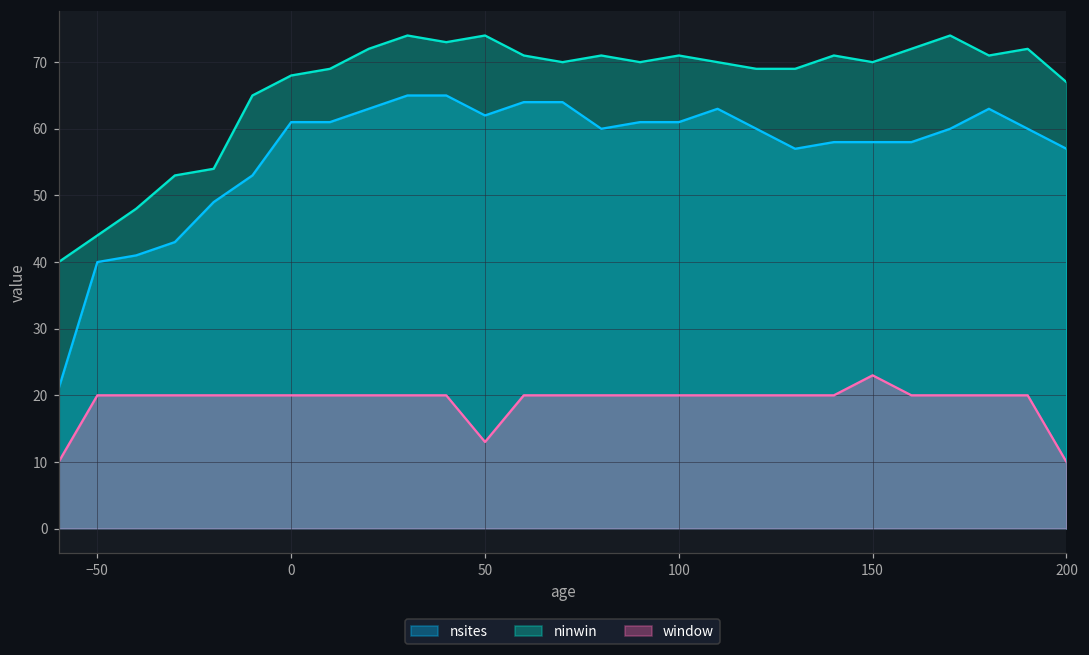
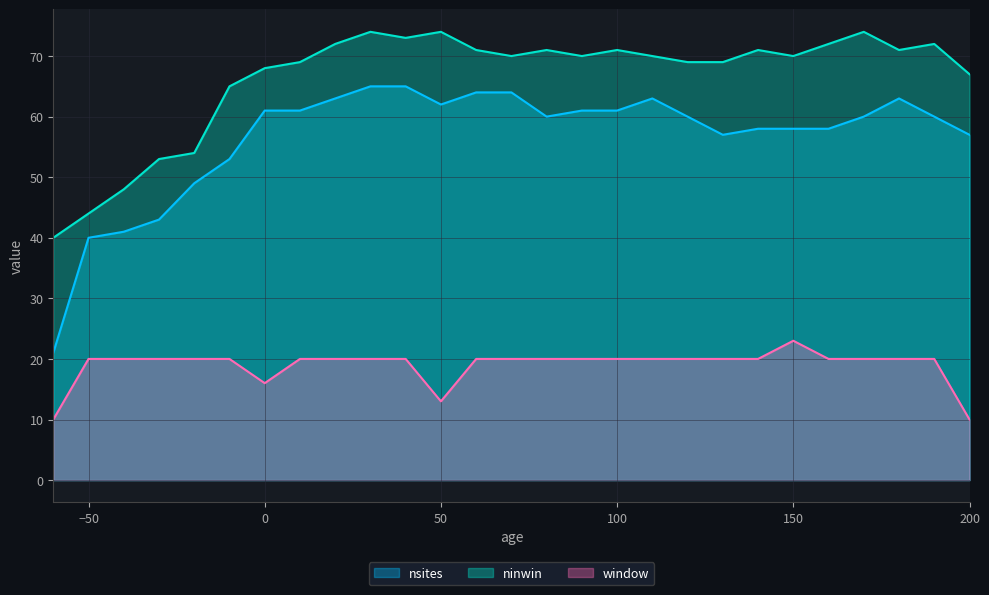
window, 0: 20 -> 16
